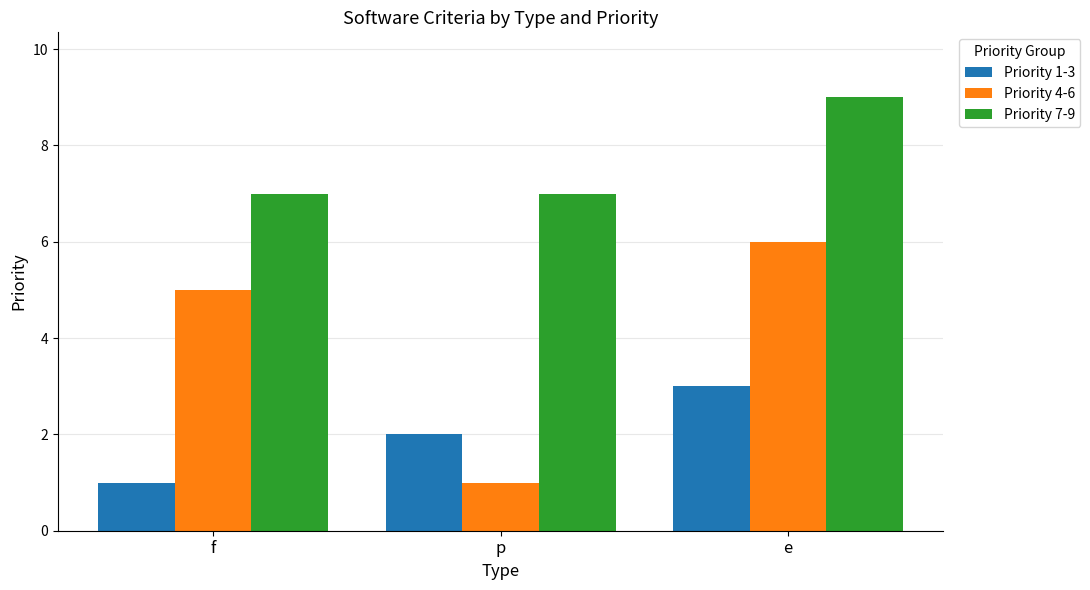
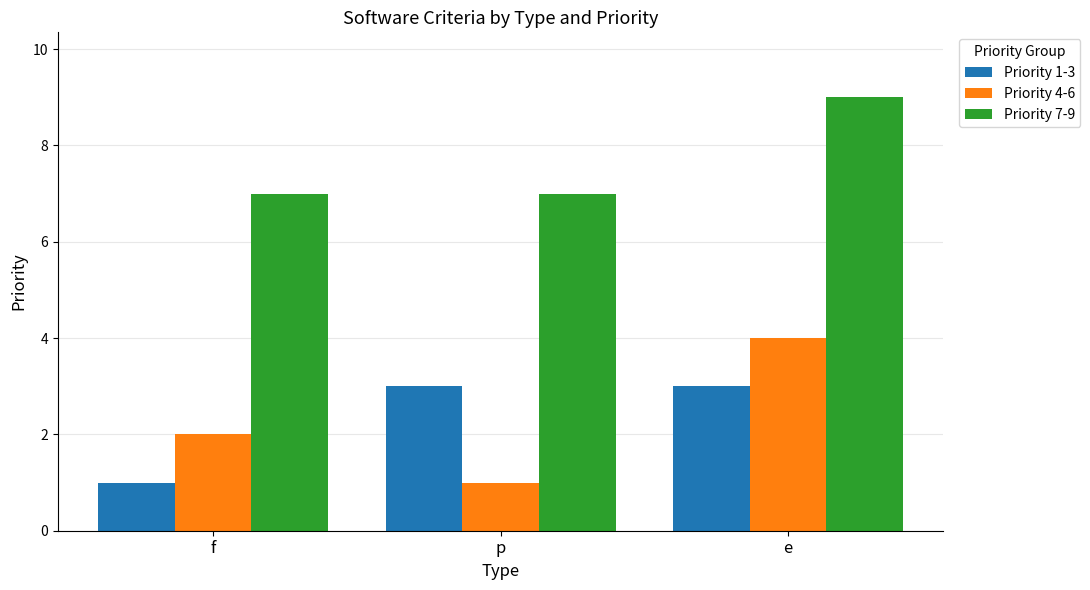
Priority 4-6, f: 5 -> 2
Priority 1-3, p: 2 -> 3
Priority 4-6, e: 6 -> 4
